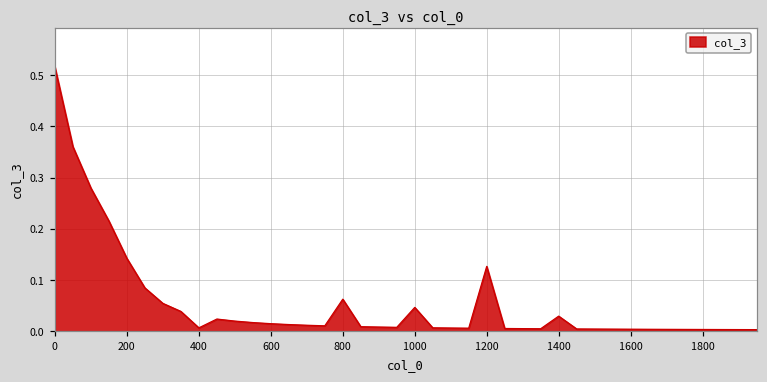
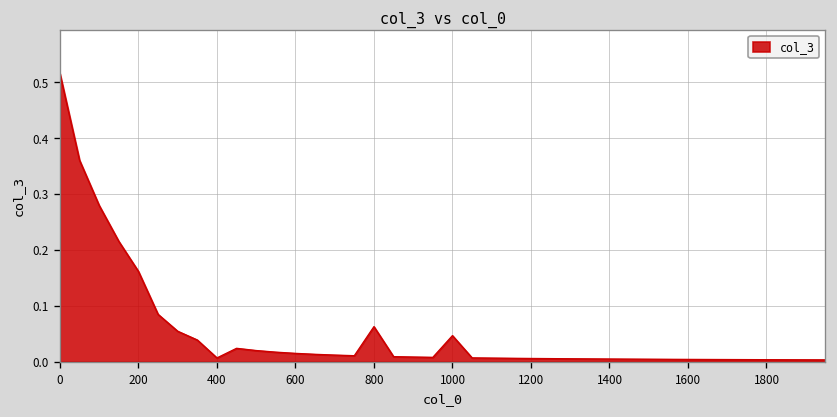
200: 0.14 -> 0.16
1200: 0.13 -> 0.01
1400: 0.03 -> 0.00
